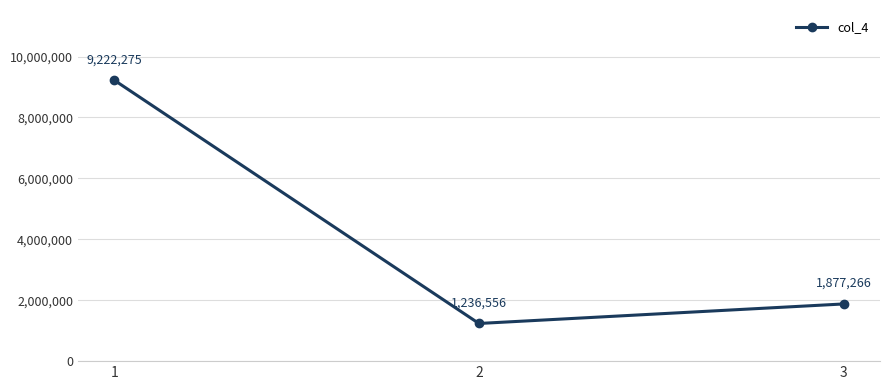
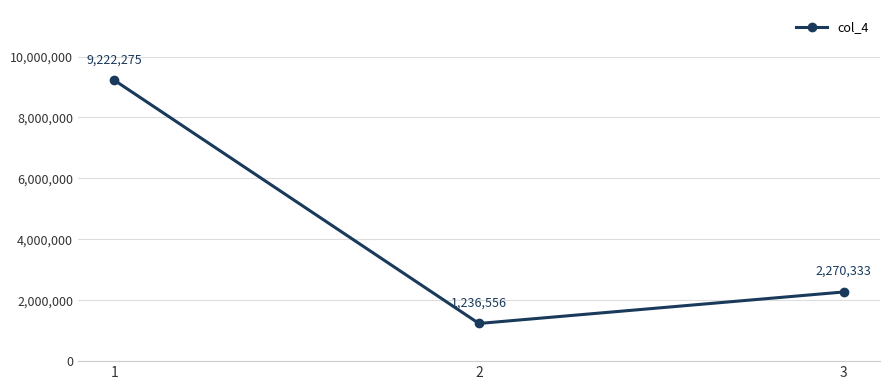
3: 1,877,266 -> 2,270,333
